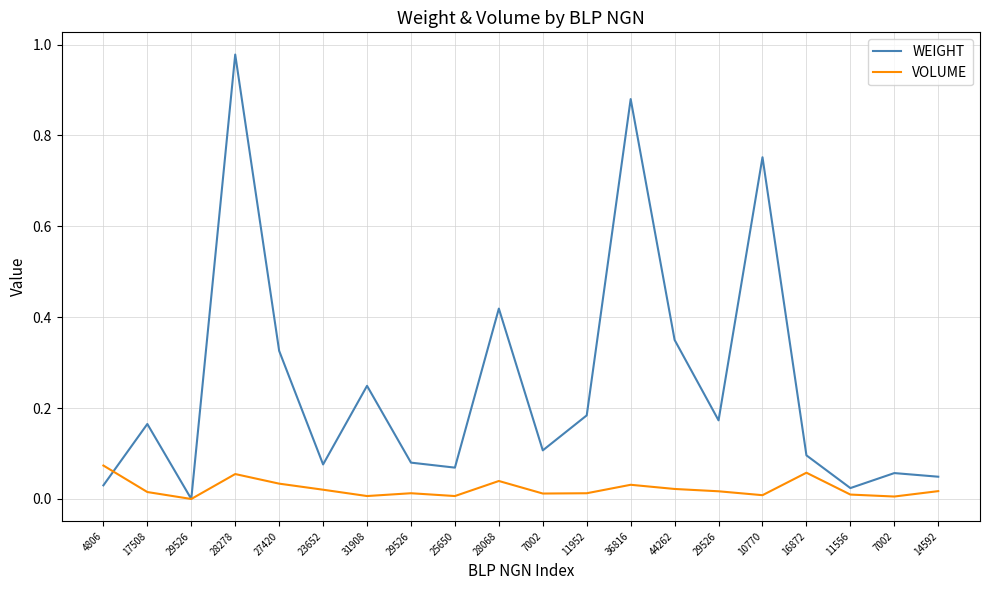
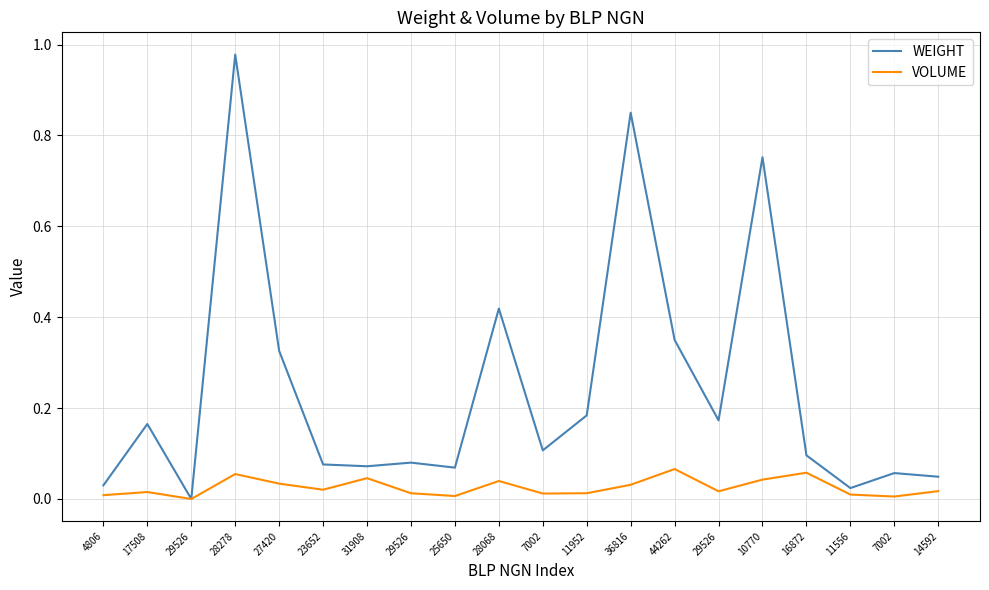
VOLUME, 4806: 0.07 -> 0.01
WEIGHT, 31908: 0.25 -> 0.07
VOLUME, 31908: 0.01 -> 0.05
WEIGHT, 36816: 0.88 -> 0.85
VOLUME, 44262: 0.02 -> 0.07
VOLUME, 10770: 0.01 -> 0.04
